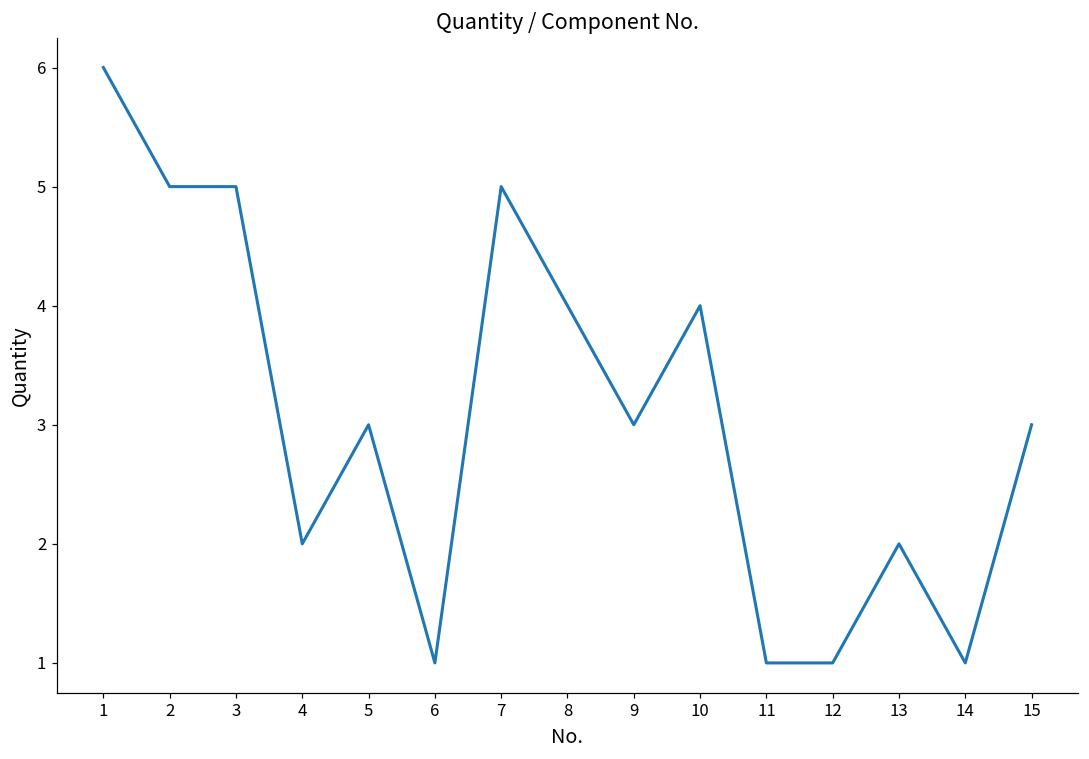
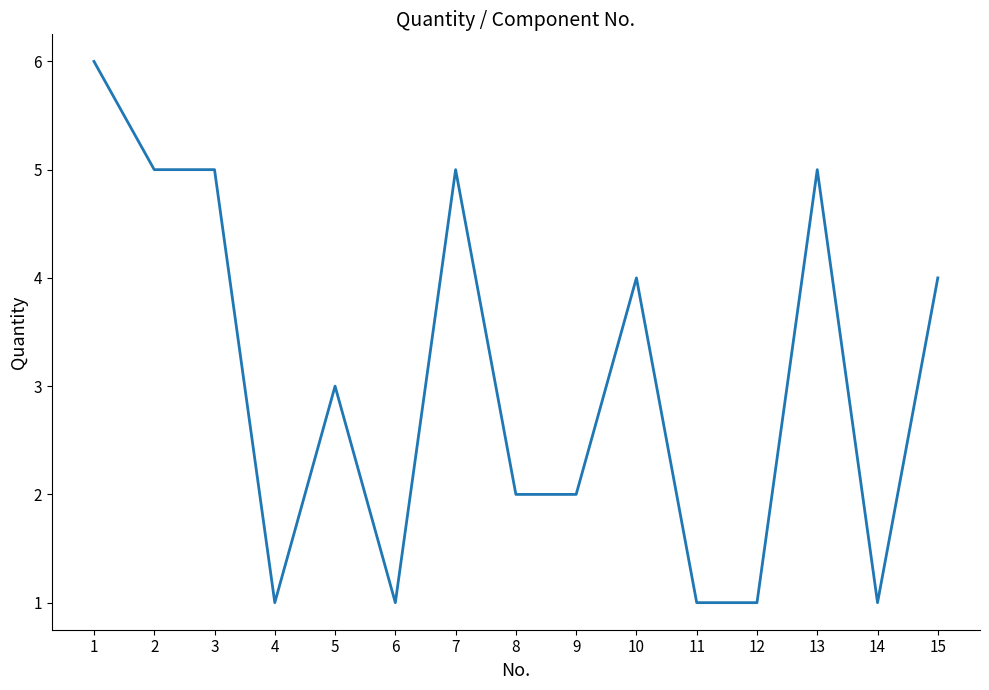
4: 2 -> 1
8: 4 -> 2
9: 3 -> 2
13: 2 -> 5
15: 3 -> 4
